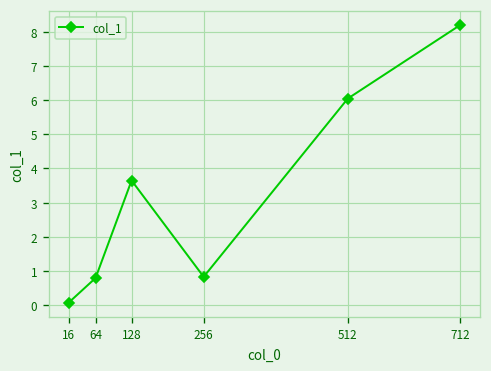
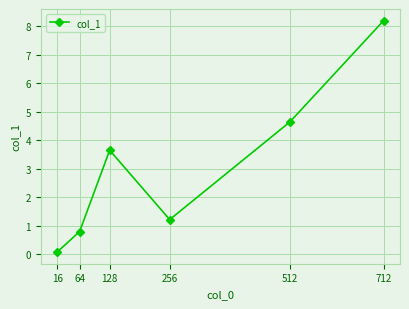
256: 0.8 -> 1.2
512: 6.0 -> 4.6
